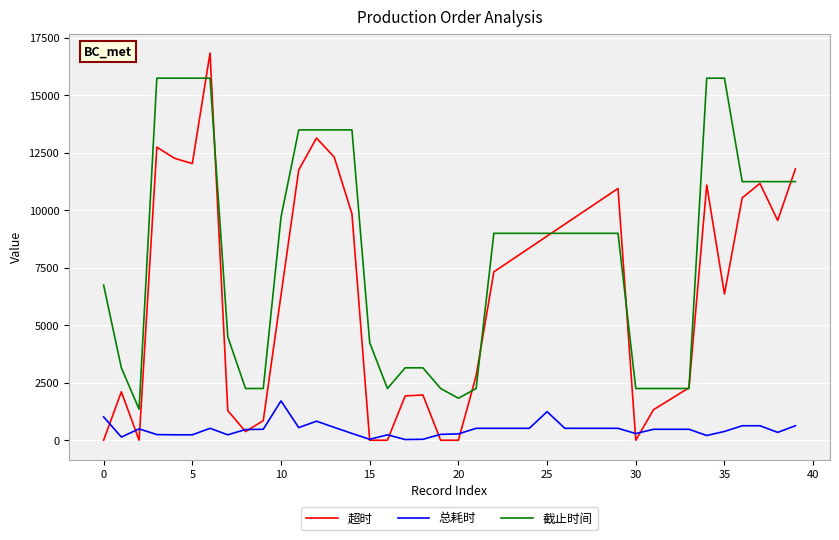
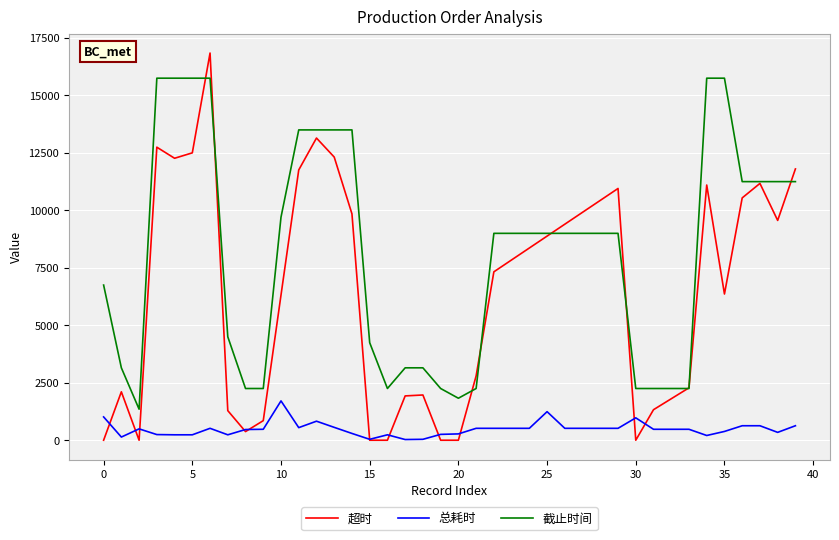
超时, 5: 12000 -> 12500
总耗时, 30: 300 -> 1000
